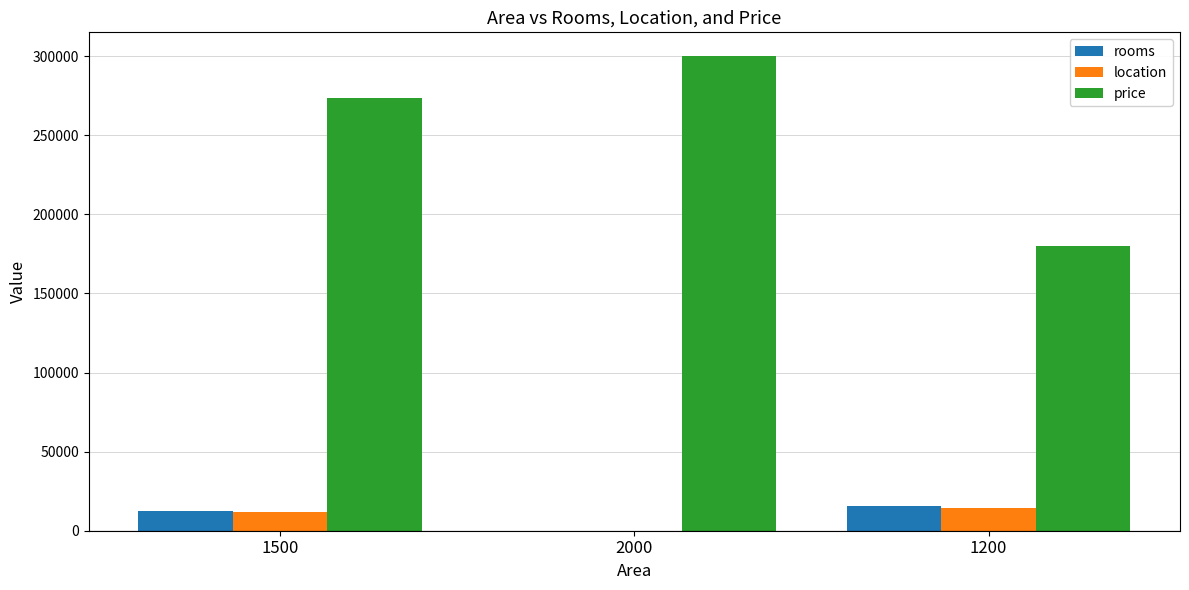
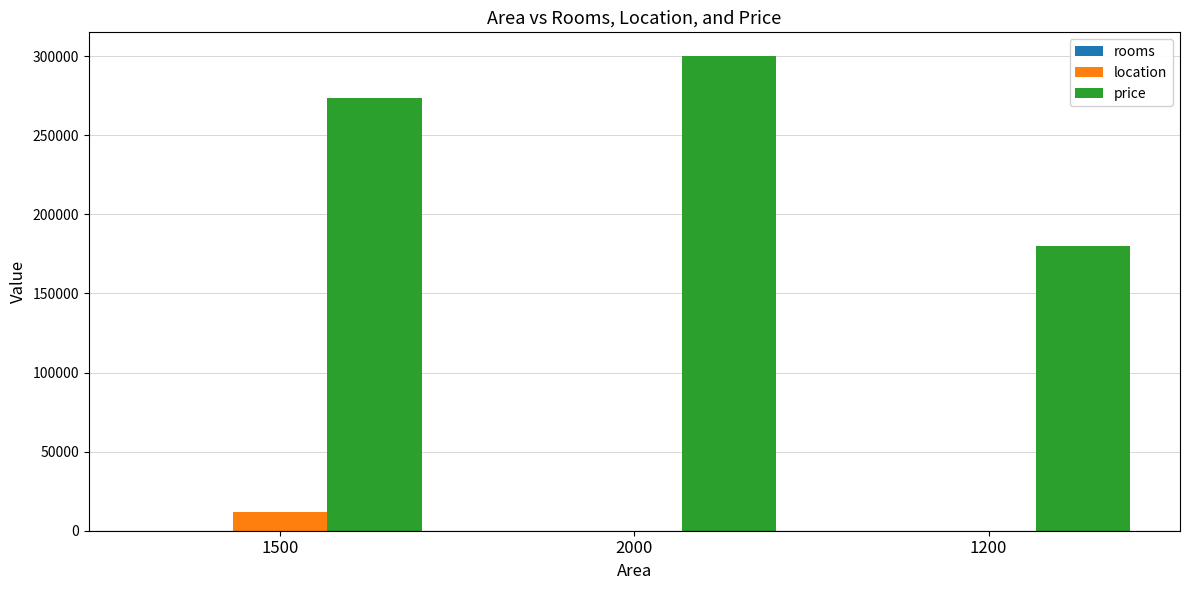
rooms, 1500: 12000 -> 0
rooms, 1200: 15000 -> 0
location, 1200: 14000 -> 0
